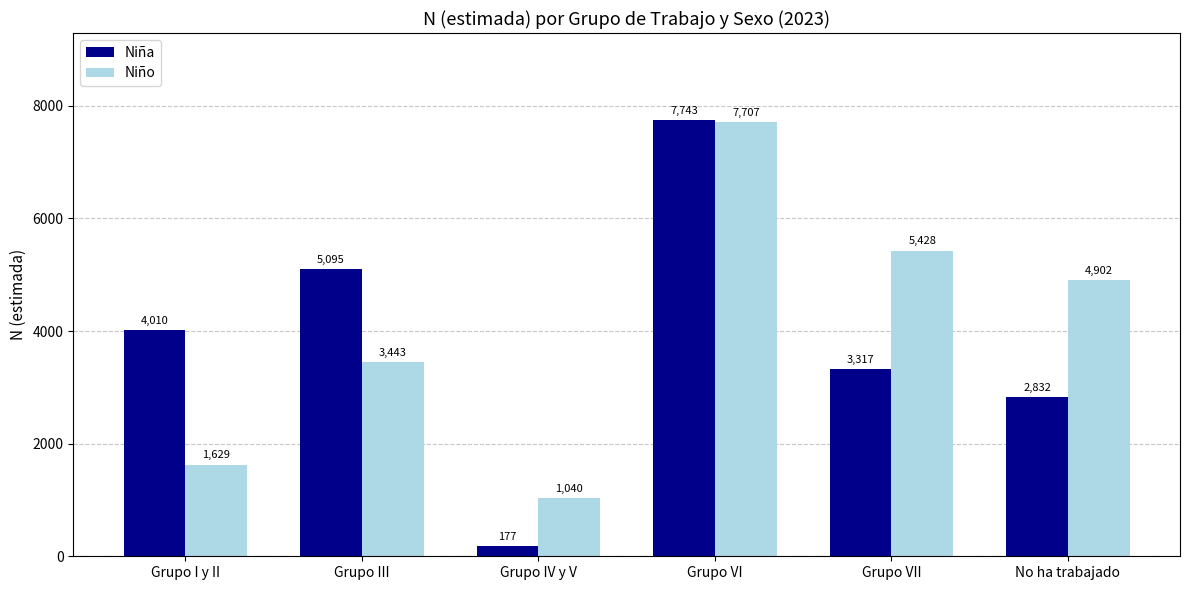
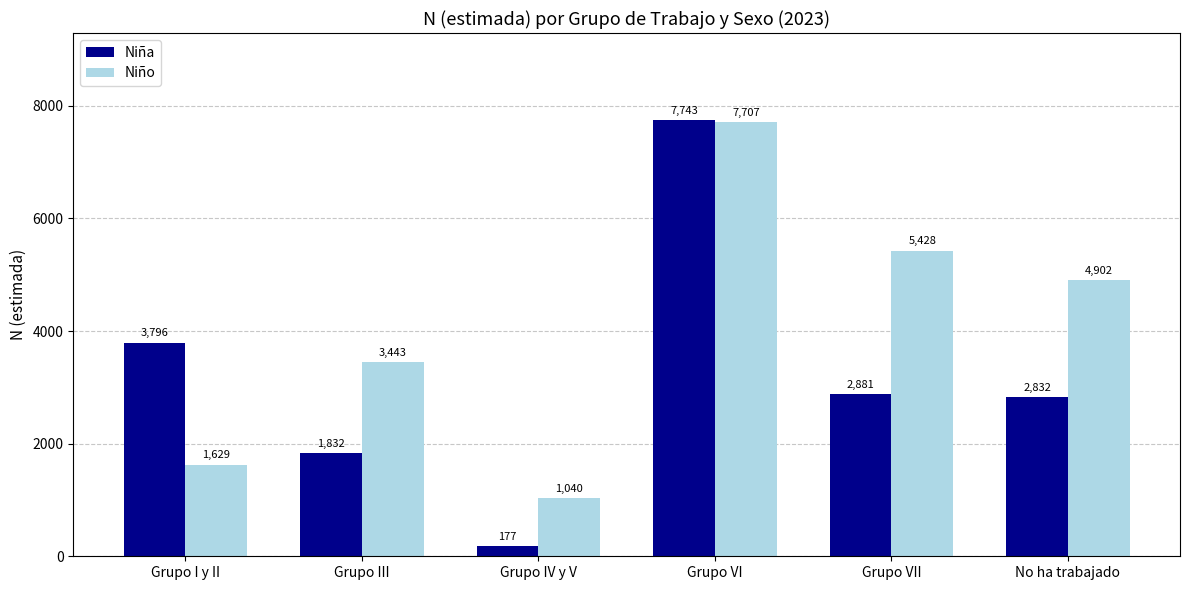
Niña, Grupo I y II: 4,010 -> 3,796
Niña, Grupo III: 5,095 -> 1,832
Niña, Grupo VII: 3,317 -> 2,881
